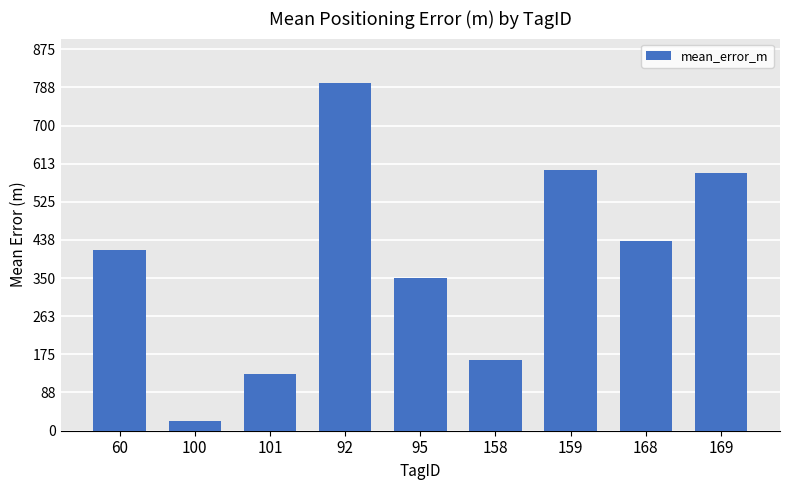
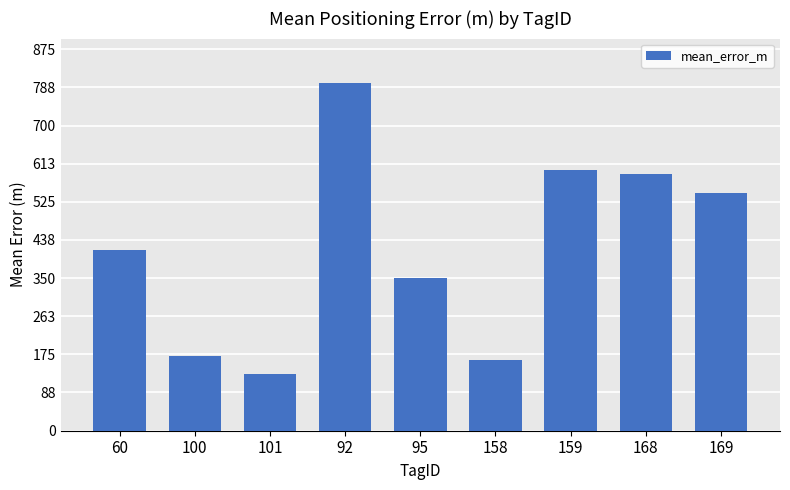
100: 20 -> 170
168: 440 -> 590
169: 590 -> 550
